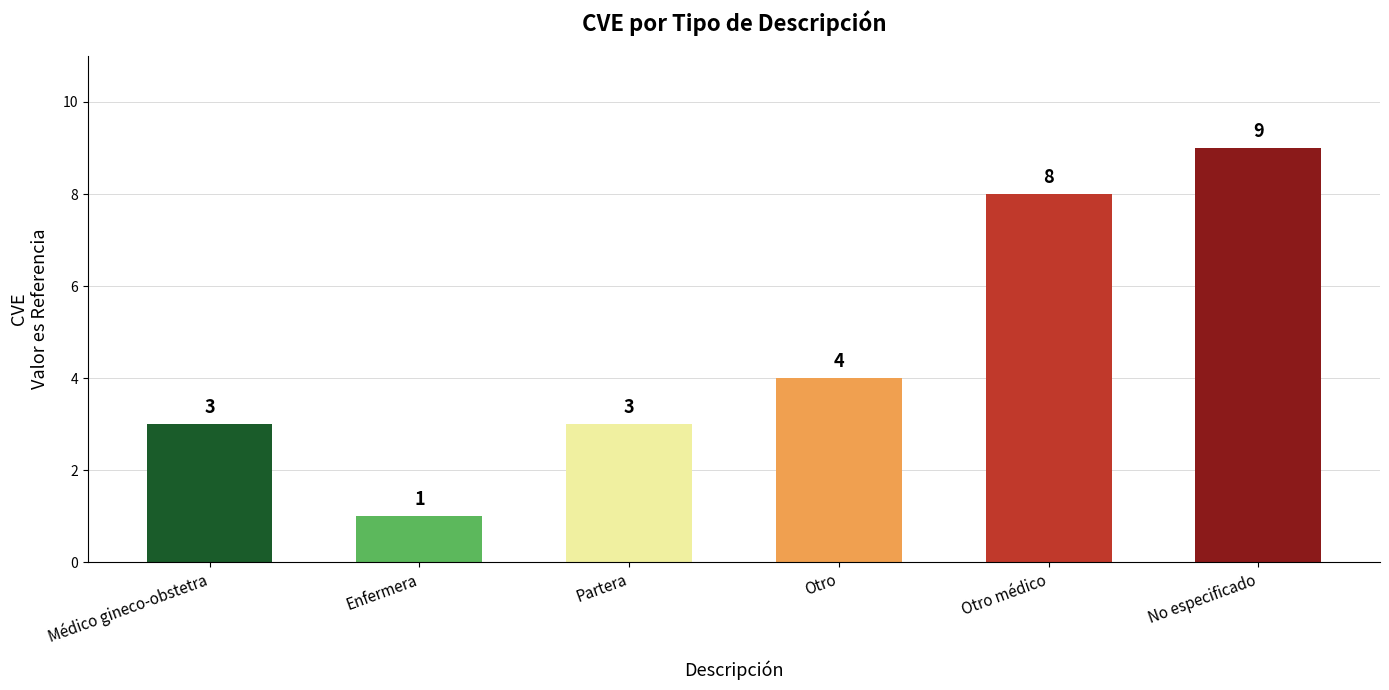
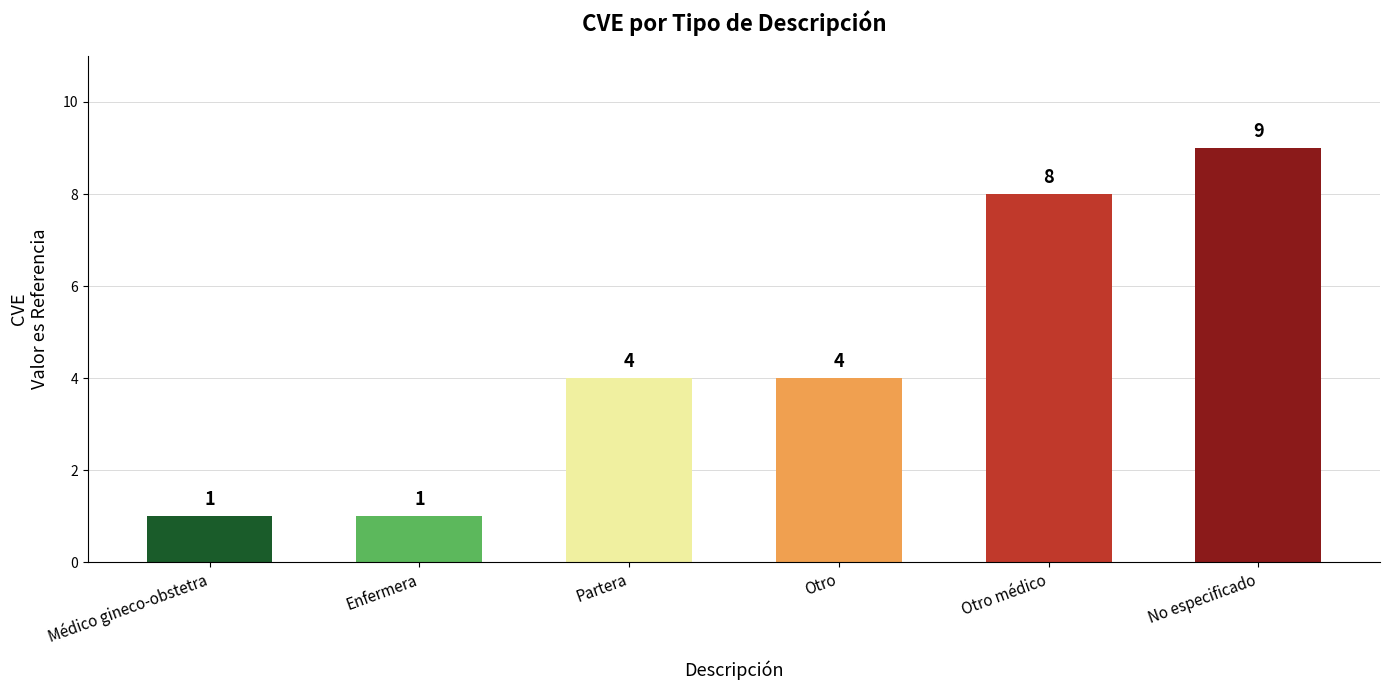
Médico gineco-obstetra: 3 -> 1
Partera: 3 -> 4
